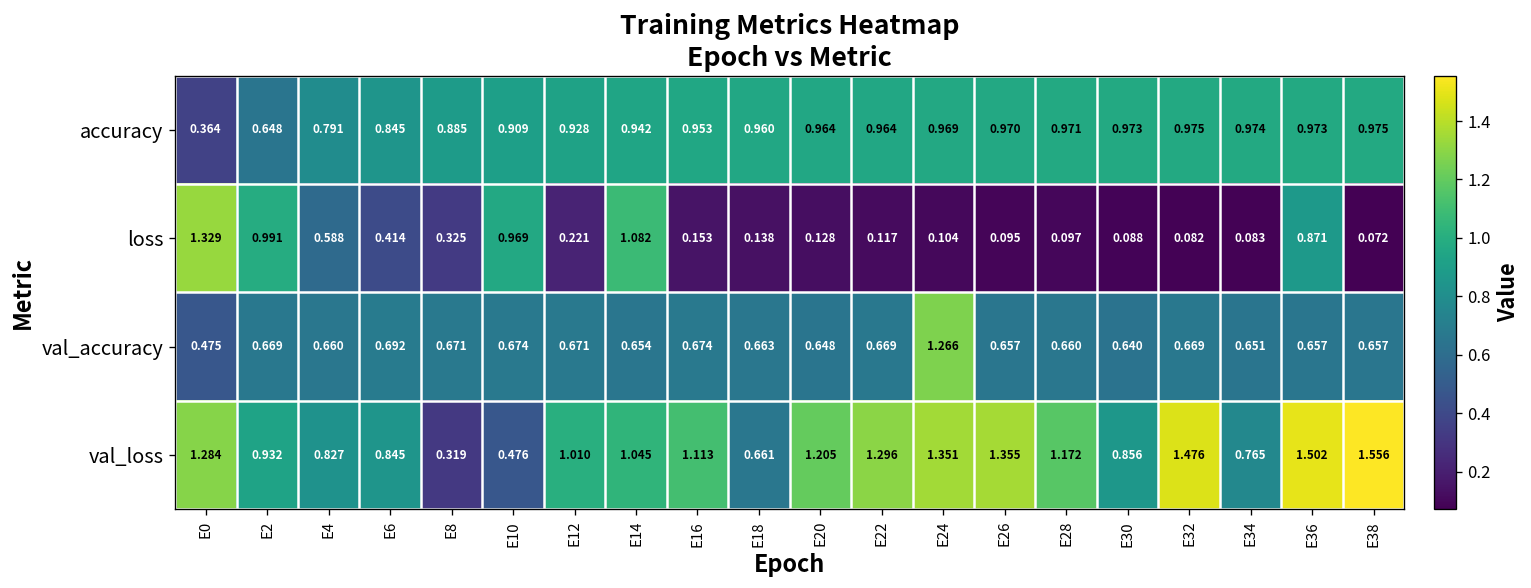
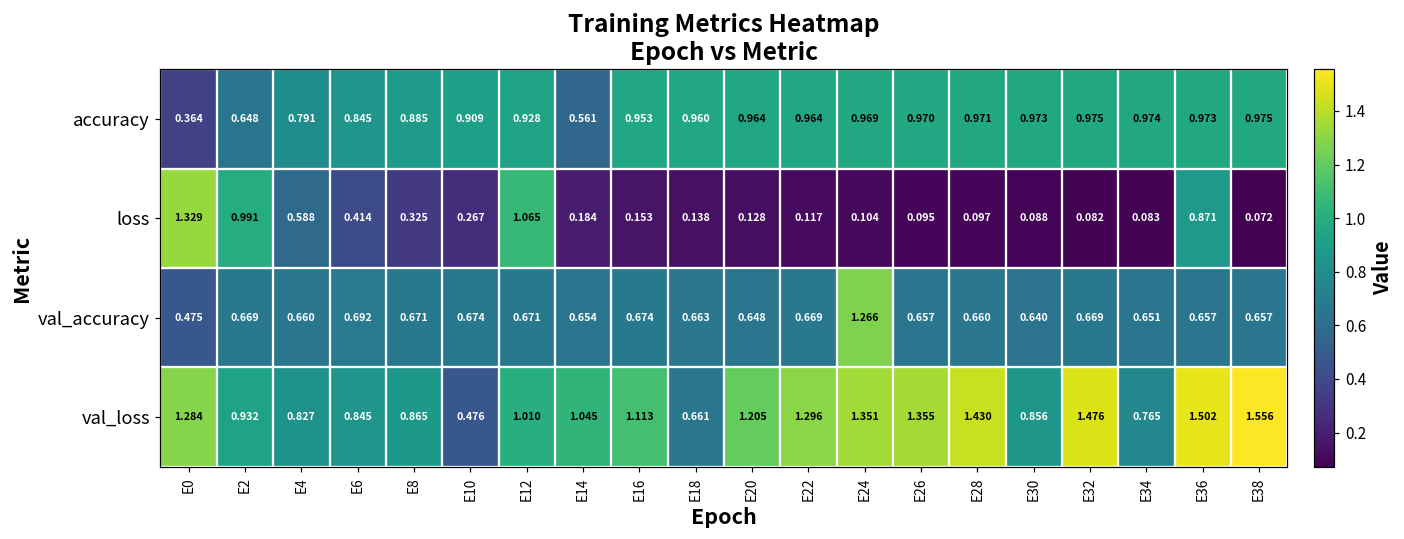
accuracy, E14: 0.942 -> 0.561
loss, E10: 0.969 -> 0.267
loss, E12: 0.221 -> 1.065
loss, E14: 1.082 -> 0.184
val_loss, E8: 0.319 -> 0.865
val_loss, E28: 1.172 -> 1.430
